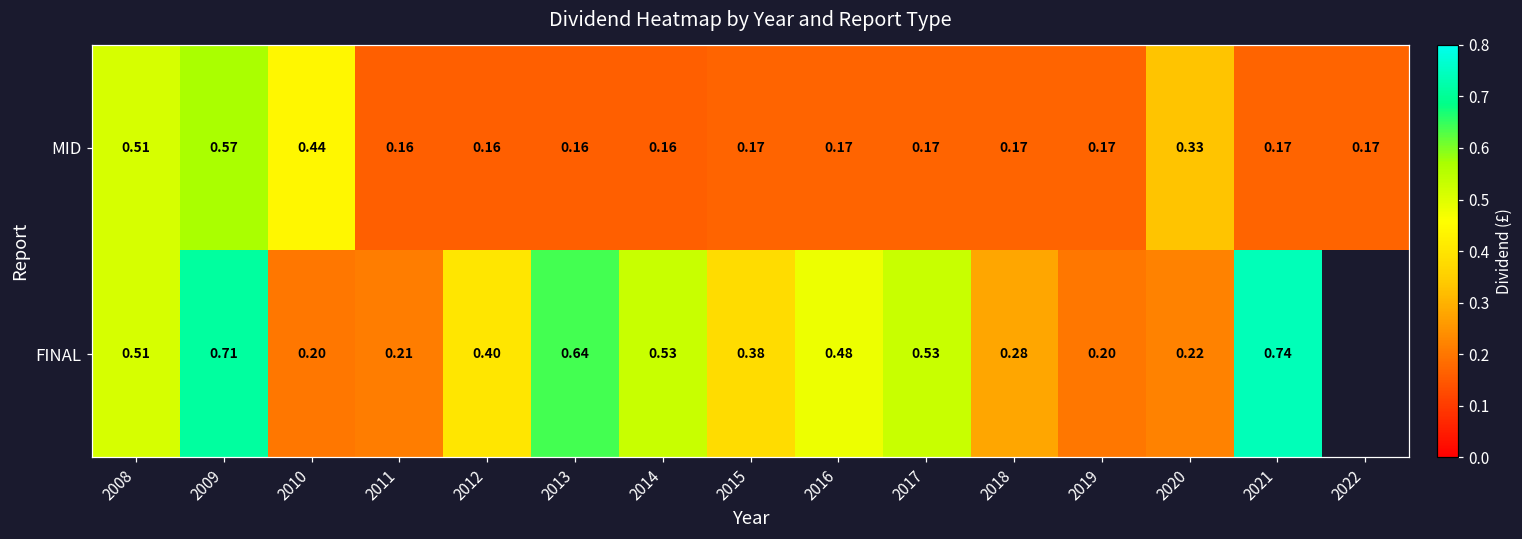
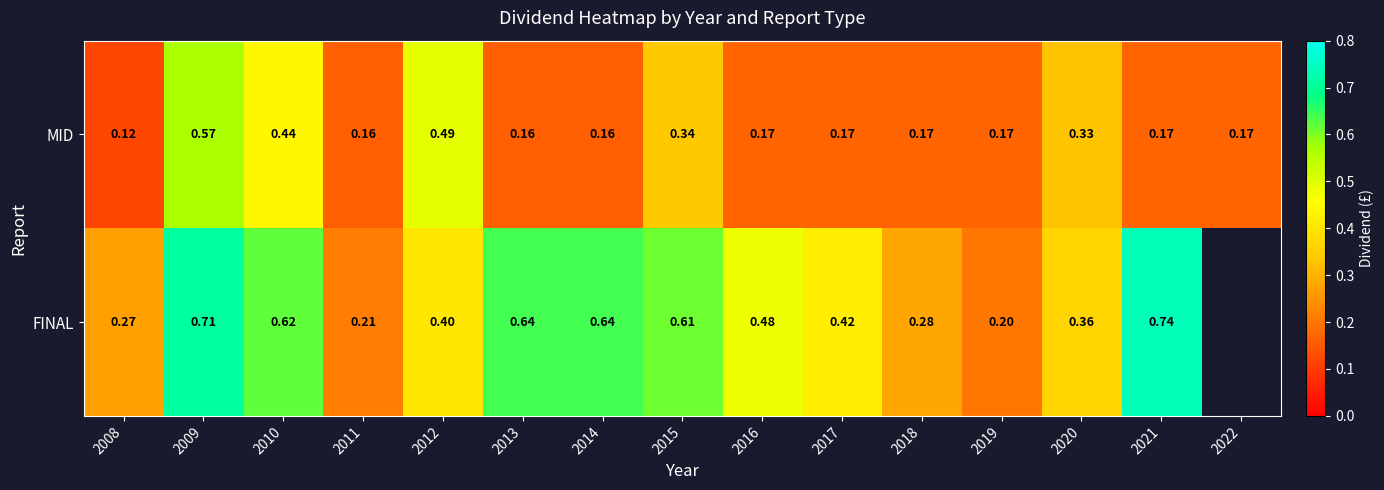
MID, 2008: 0.51 -> 0.12
MID, 2012: 0.16 -> 0.49
MID, 2015: 0.17 -> 0.34
FINAL, 2008: 0.51 -> 0.27
FINAL, 2010: 0.20 -> 0.62
FINAL, 2014: 0.53 -> 0.64
FINAL, 2015: 0.38 -> 0.61
FINAL, 2017: 0.53 -> 0.42
FINAL, 2020: 0.22 -> 0.36
